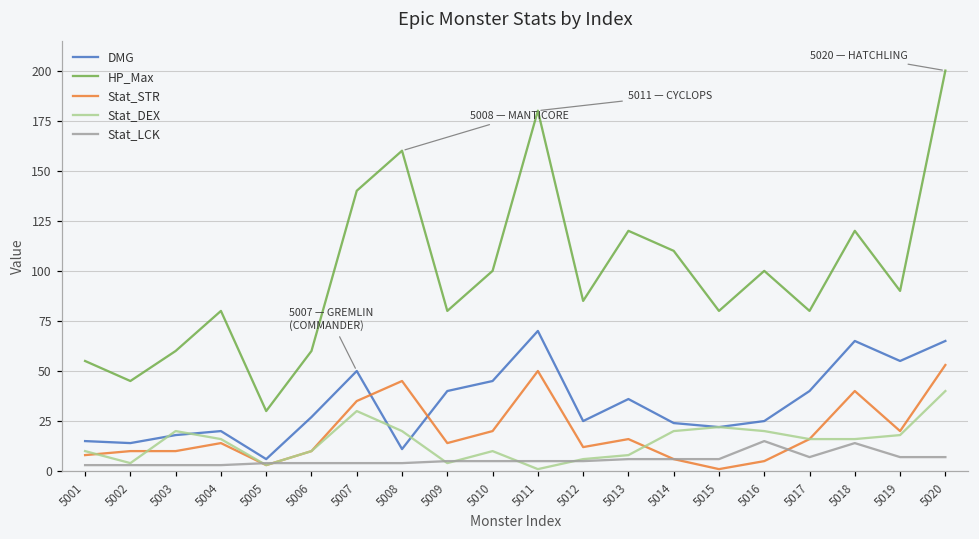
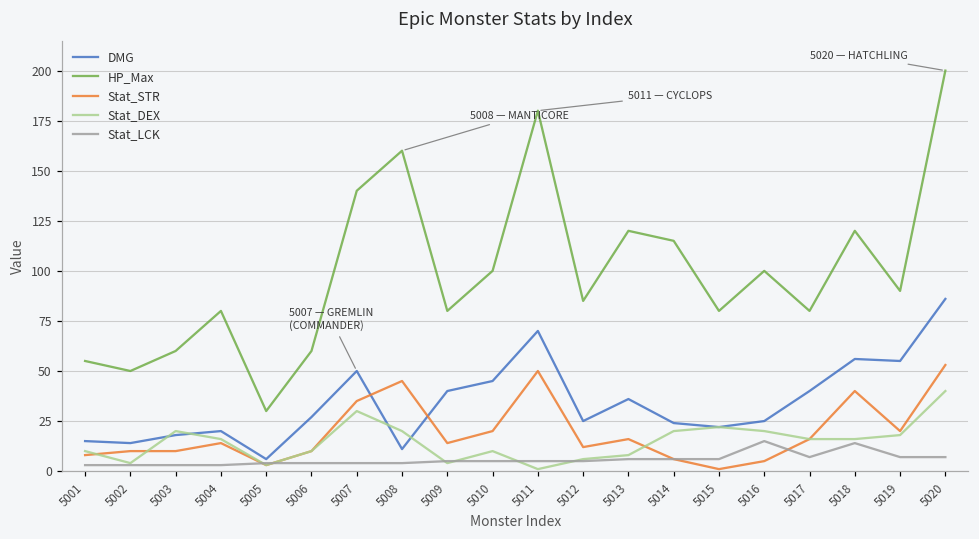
HP_Max, 5002: 45 -> 50
HP_Max, 5014: 110 -> 115
DMG, 5018: 65 -> 56
DMG, 5020: 65 -> 86
